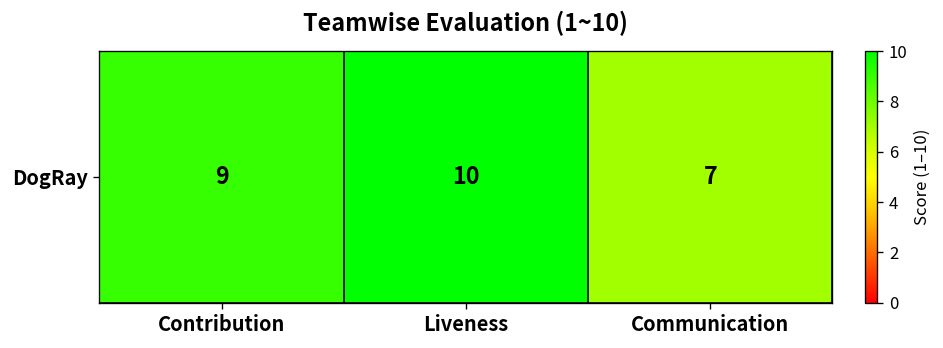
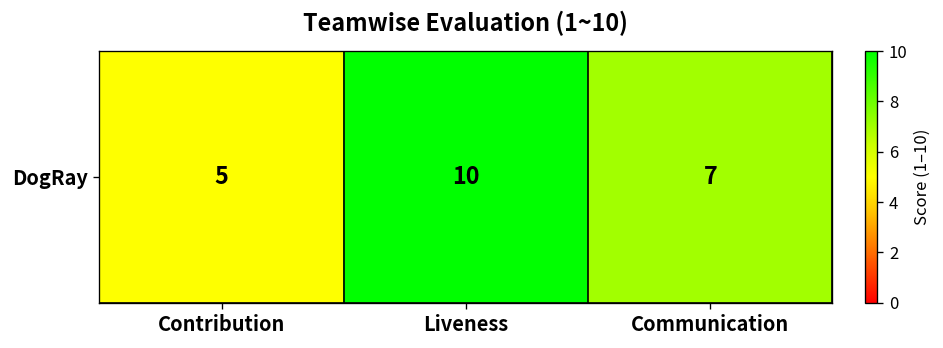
DogRay, Contribution: 9 -> 5
